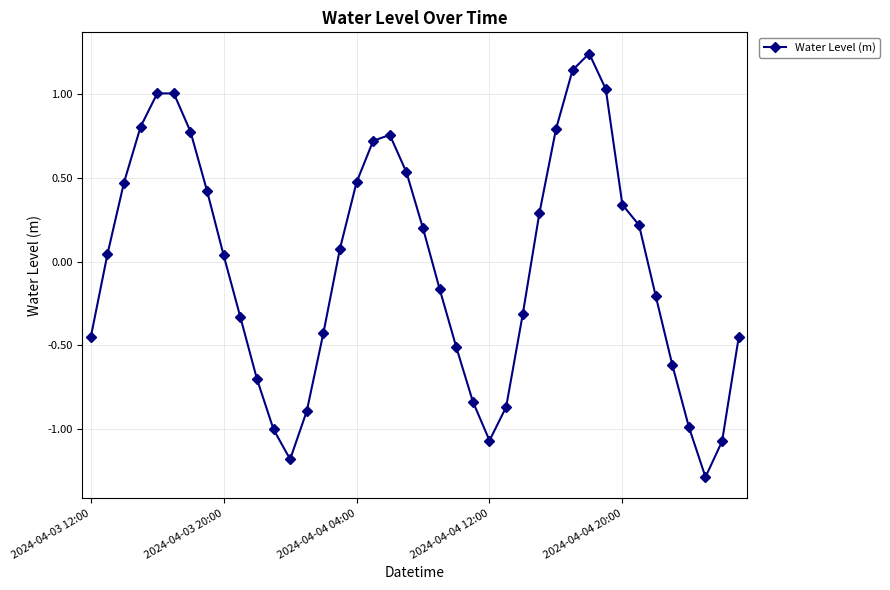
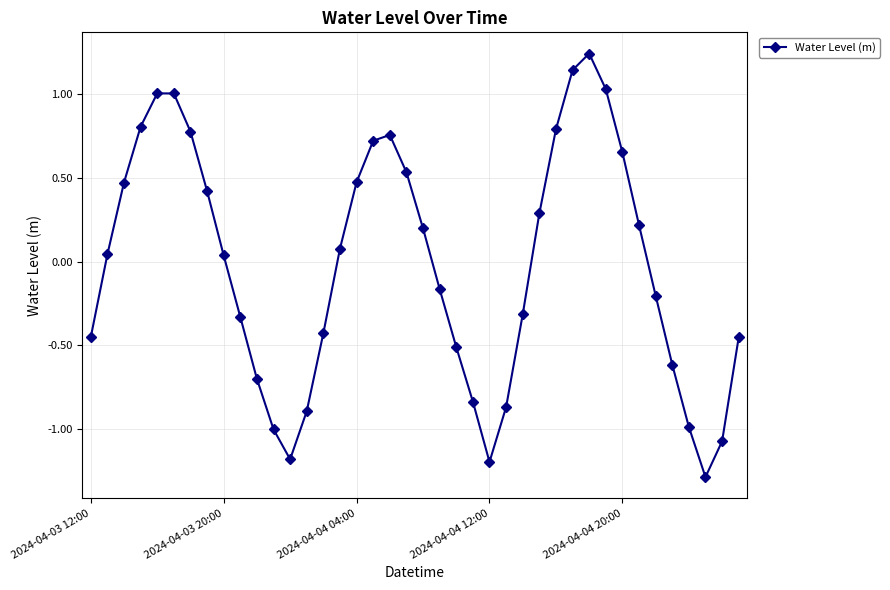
2024-04-04 12:00: -1.07 -> -1.19
2024-04-04 20:00: 0.34 -> 0.65
